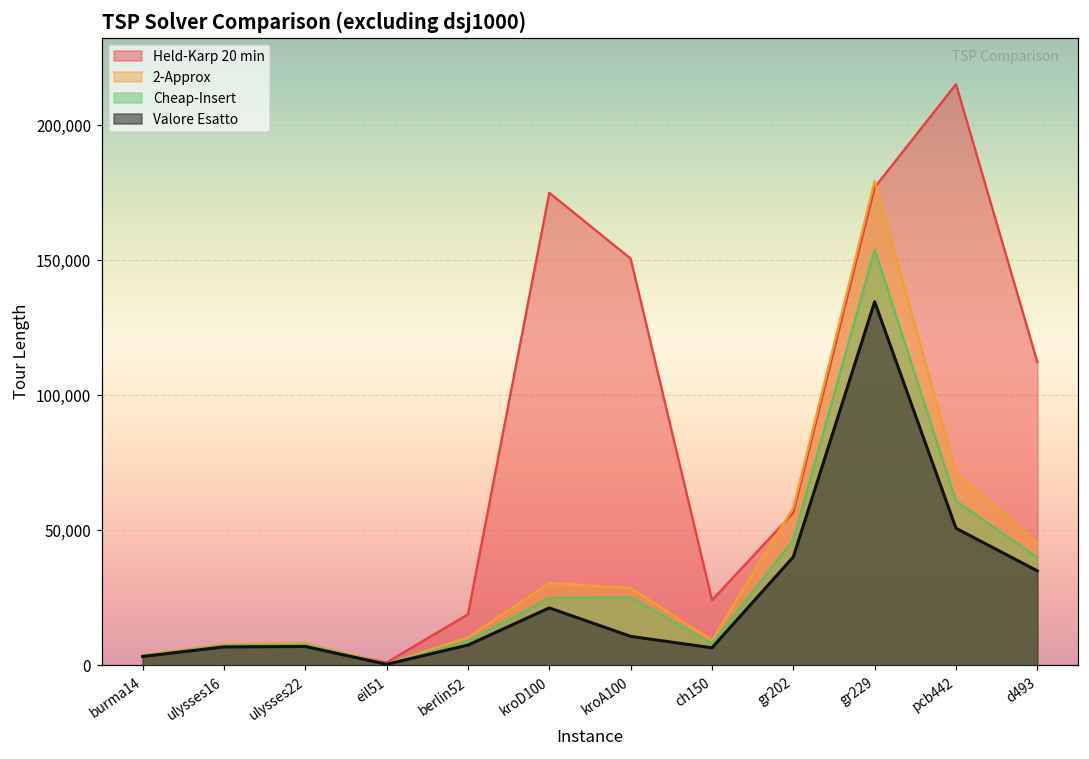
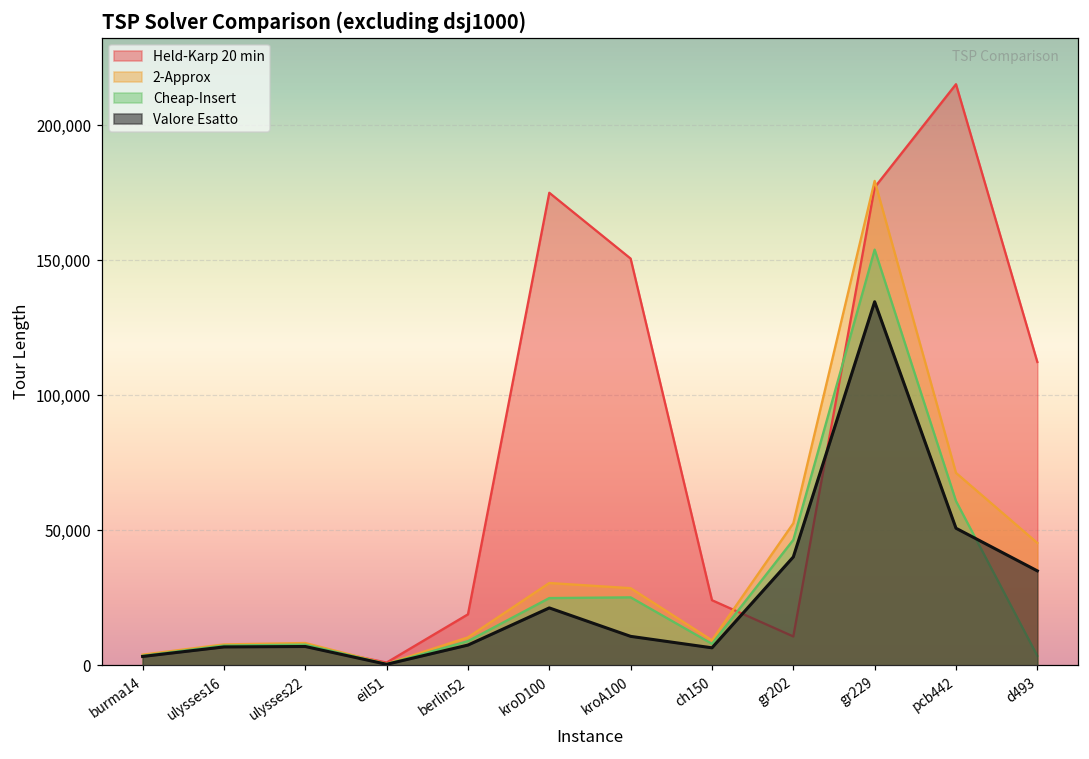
Held-Karp 20 min, gr202: 57,000 -> 11,000
2-Approx, gr202: 58,000 -> 53,000
Cheap-Insert, d493: 40,000 -> 4,000
